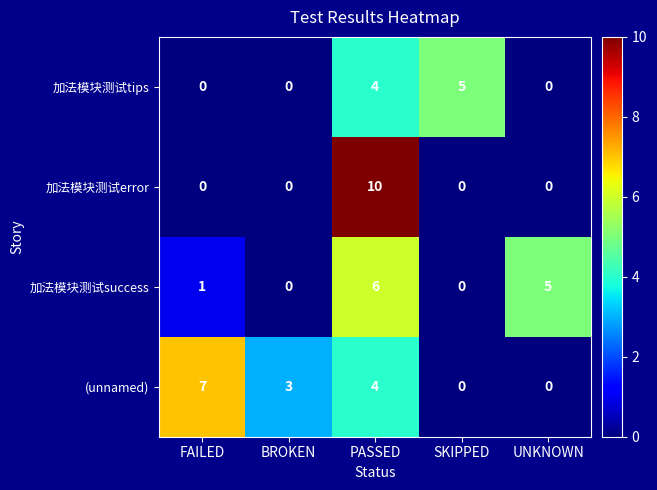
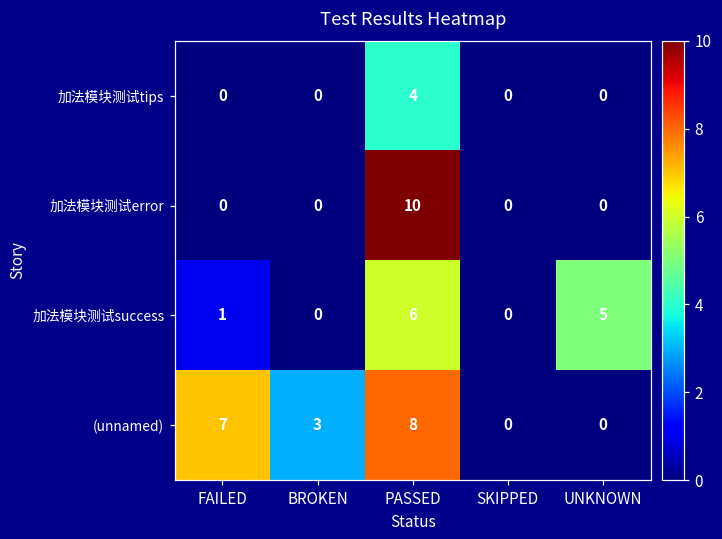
加法模块测试tips, SKIPPED: 5 -> 0
(unnamed), PASSED: 4 -> 8
